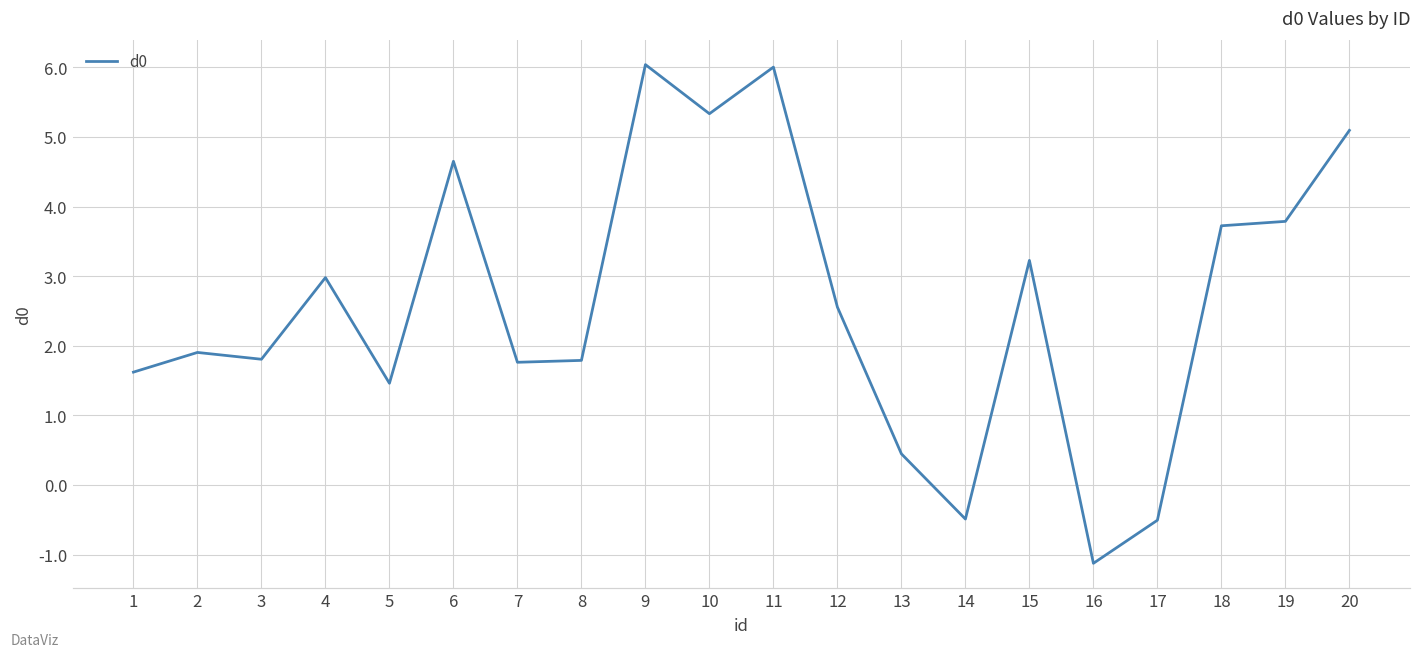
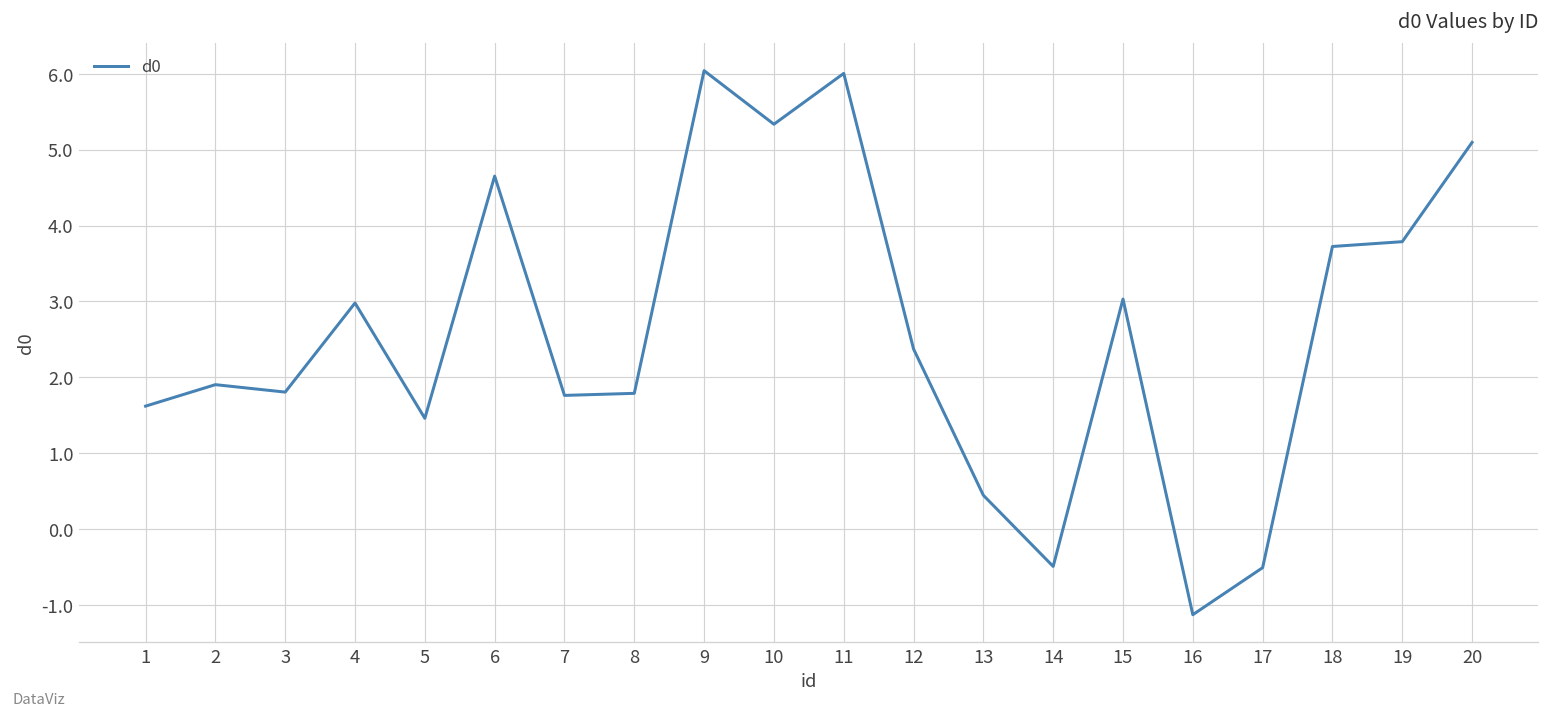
12: 2.6 -> 2.4
15: 3.2 -> 3.0
